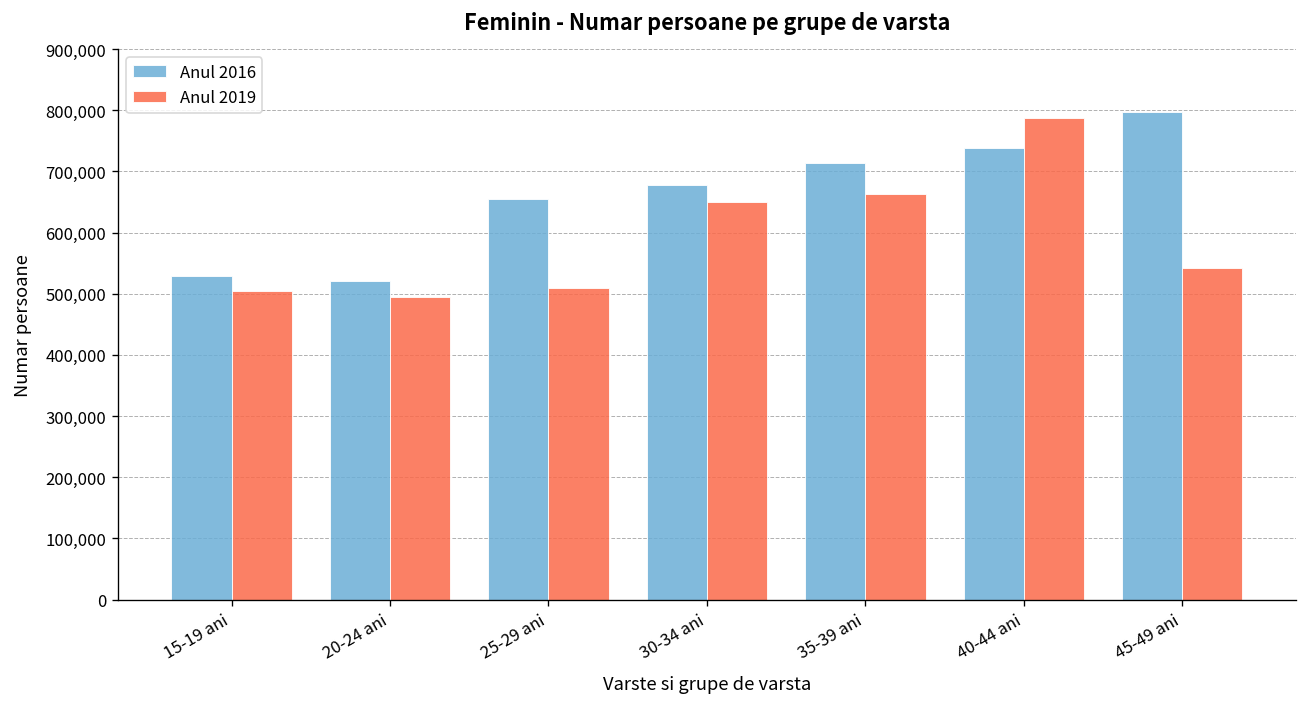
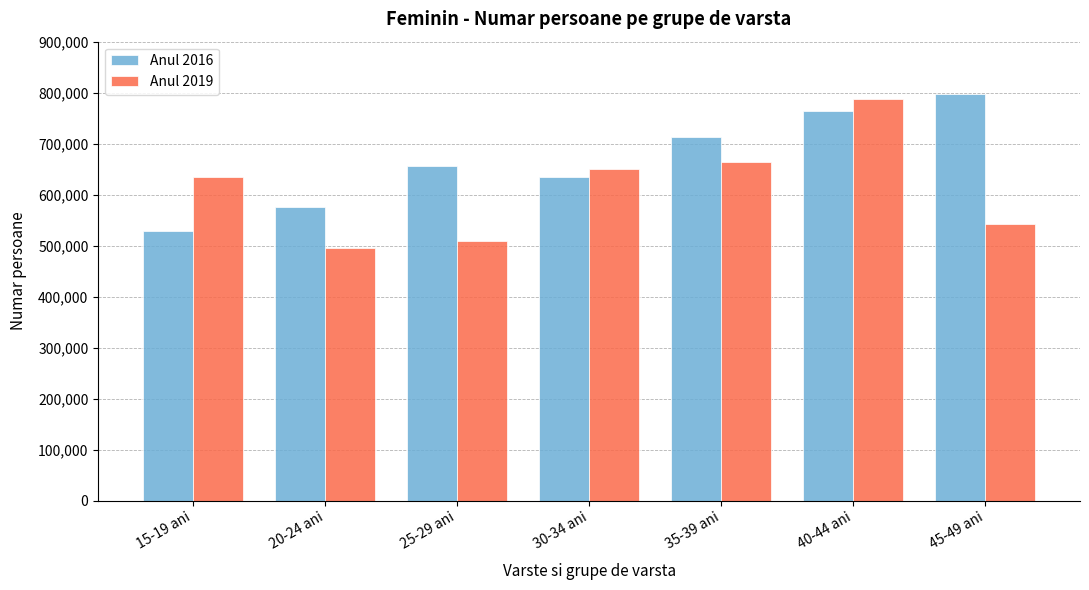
Anul 2019, 15-19 ani: 500,000 -> 630,000
Anul 2016, 20-24 ani: 520,000 -> 580,000
Anul 2016, 30-34 ani: 680,000 -> 630,000
Anul 2016, 40-44 ani: 740,000 -> 760,000
